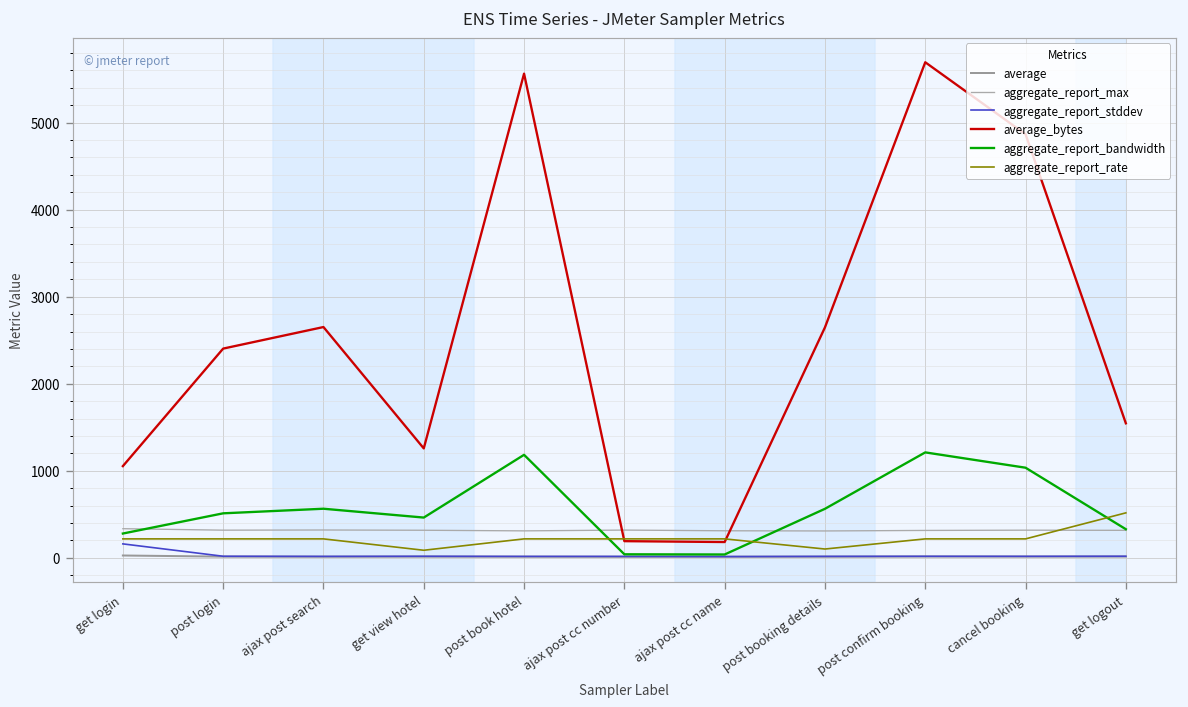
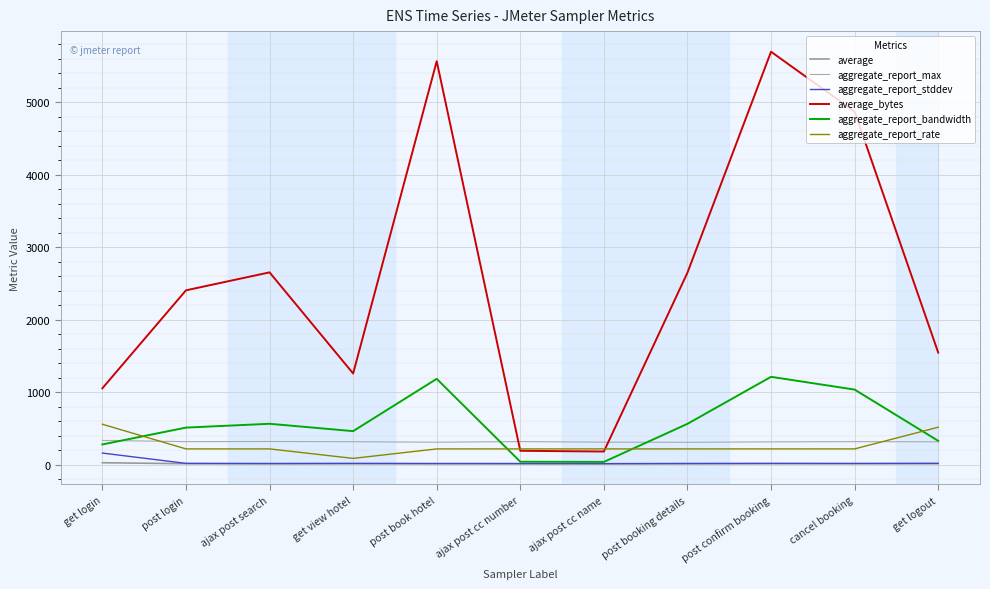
aggregate_report_rate, get login: 200 -> 600
aggregate_report_rate, post booking details: 100 -> 200
